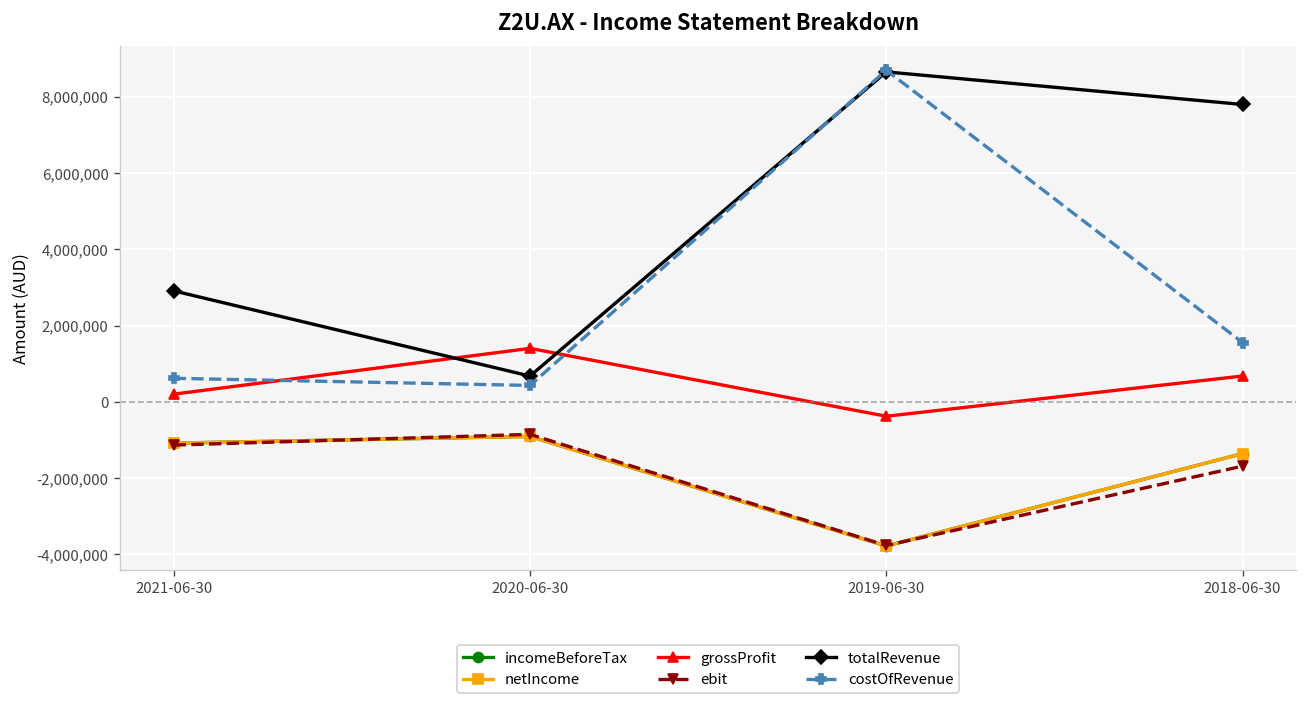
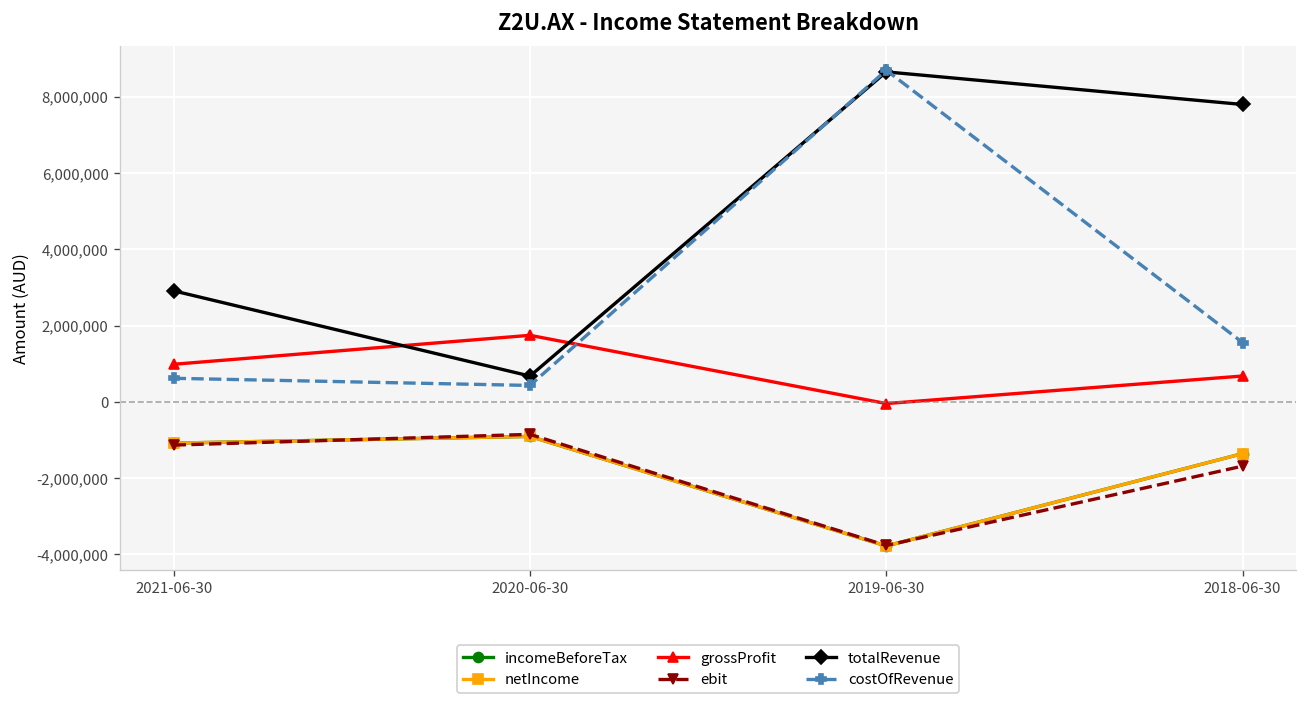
grossProfit, 2021-06-30: 200,000 -> 1,000,000
grossProfit, 2020-06-30: 1,400,000 -> 1,700,000
grossProfit, 2019-06-30: -400,000 -> 0
